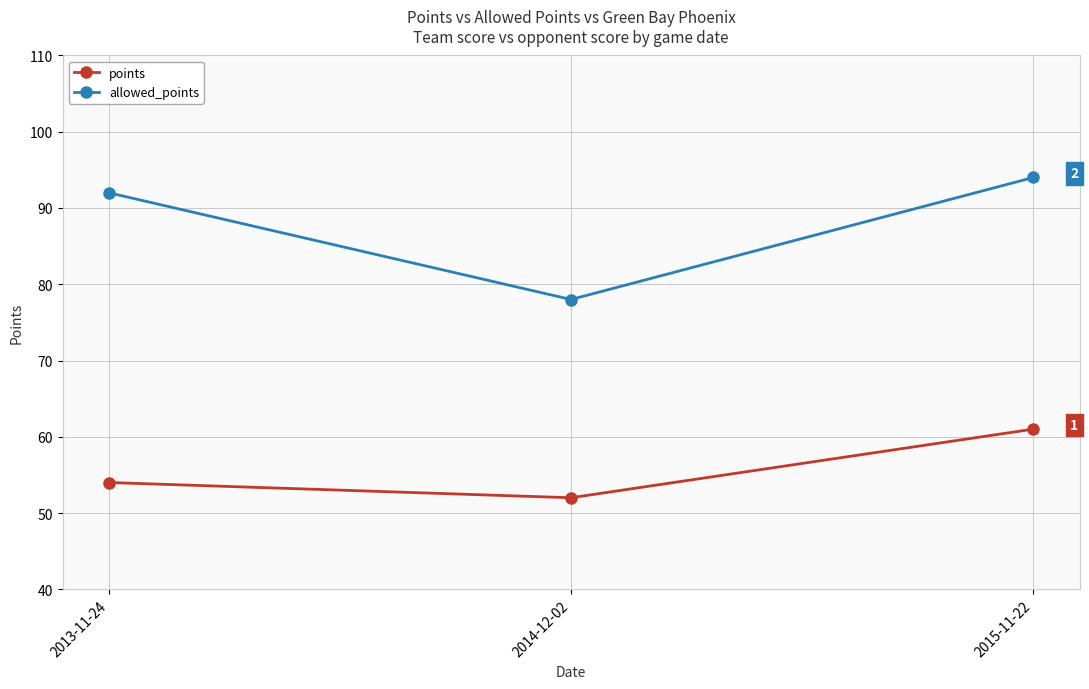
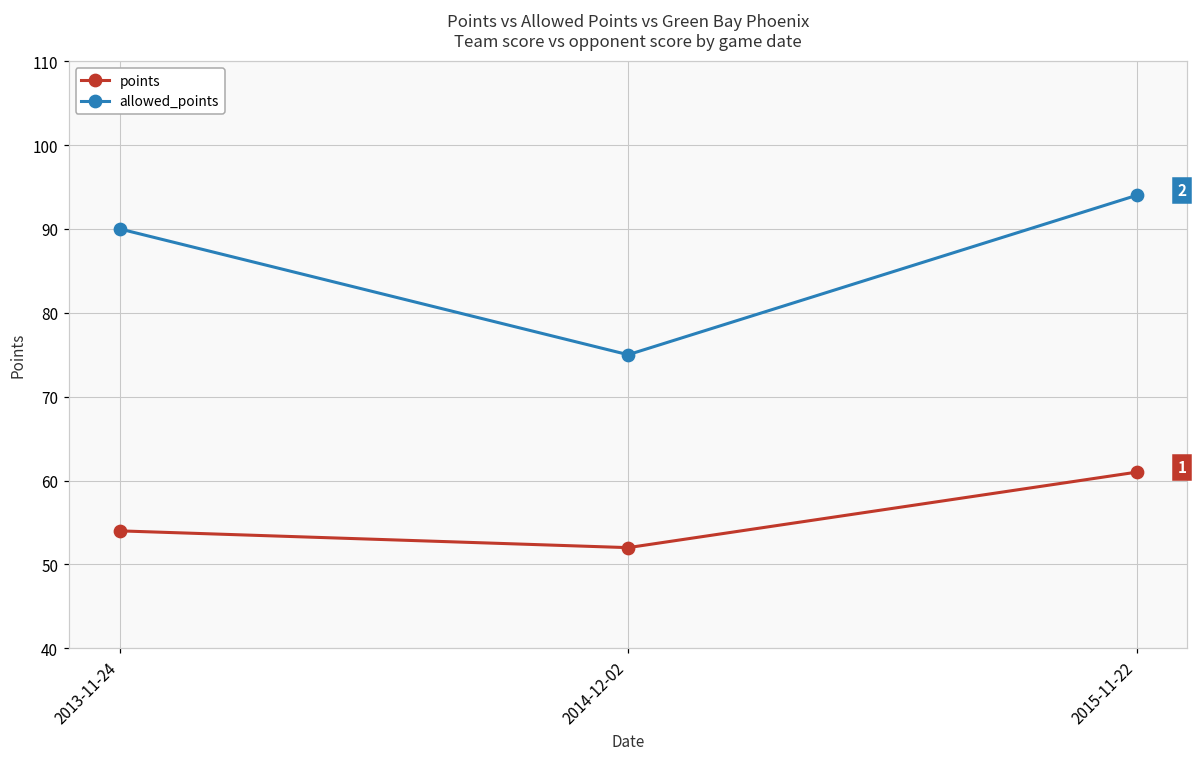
allowed_points, 2013-11-24: 92 -> 90
allowed_points, 2014-12-02: 78 -> 75
